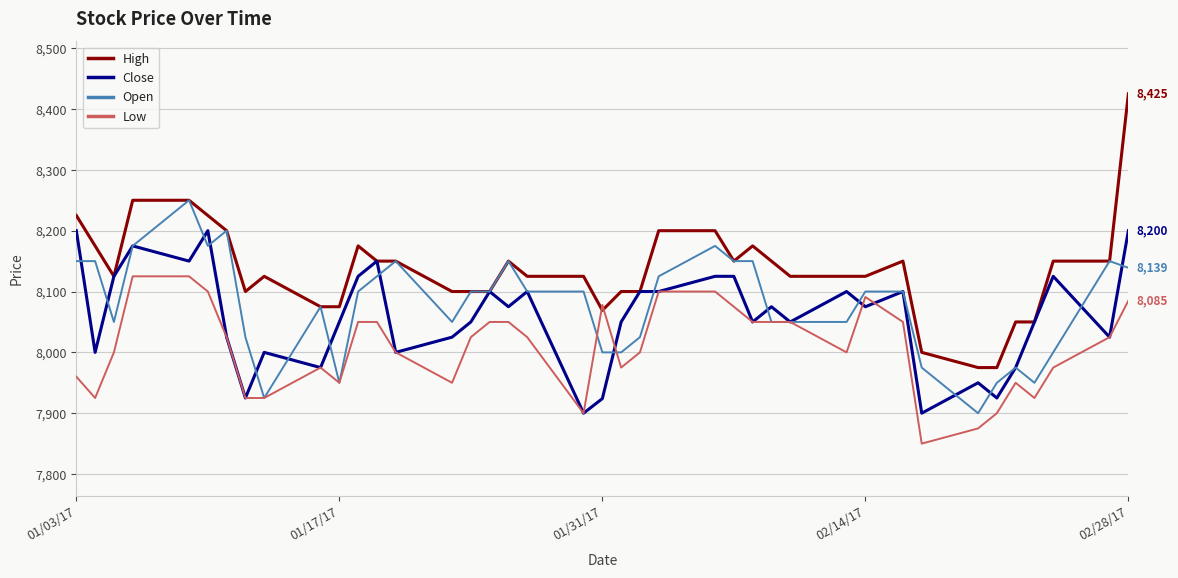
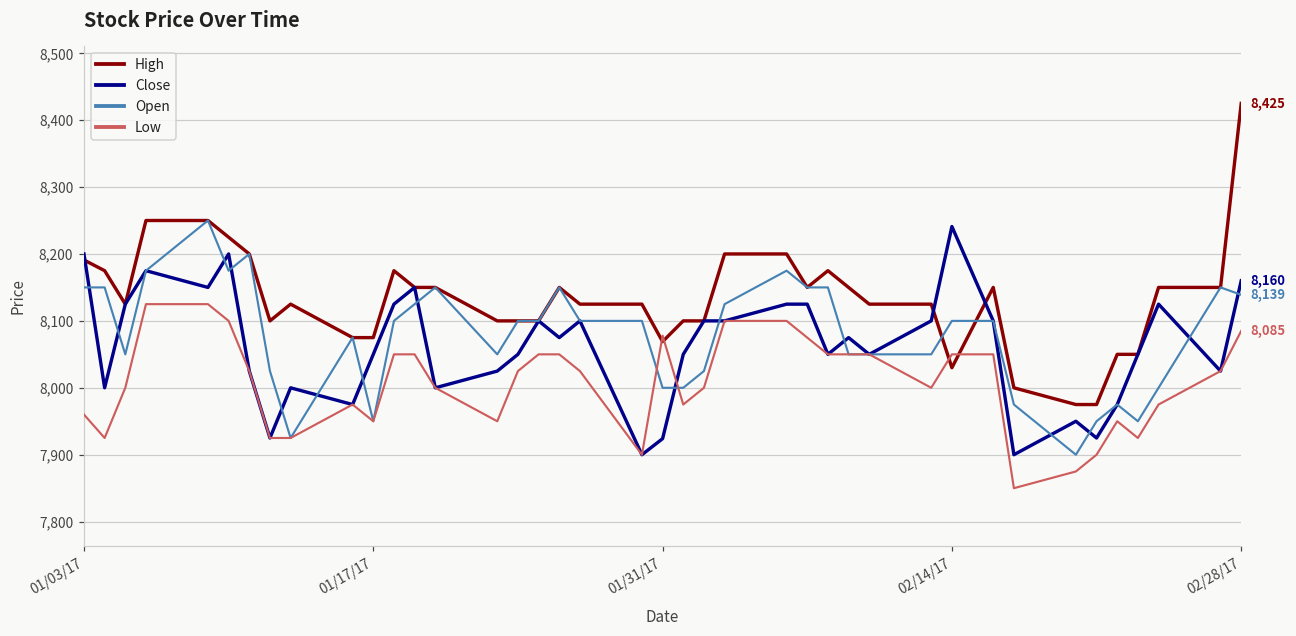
High, 01/03/17: 8,230 -> 8,190
High, 02/14/17: 8,130 -> 8,030
Close, 02/14/17: 8,080 -> 8,240
Low, 02/14/17: 8,090 -> 8,050
Close, 02/28/17: 8,200 -> 8,160
